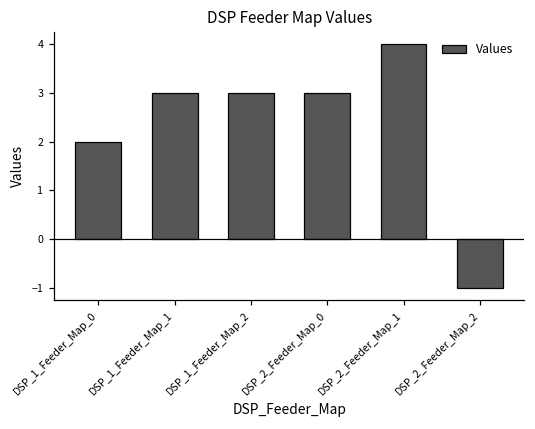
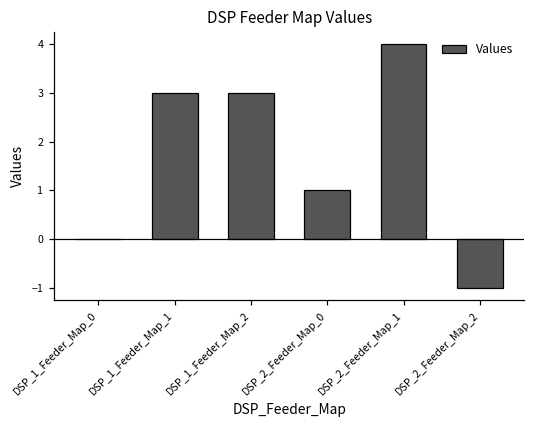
DSP_1_Feeder_Map_0: 2 -> 0
DSP_2_Feeder_Map_0: 3 -> 1
